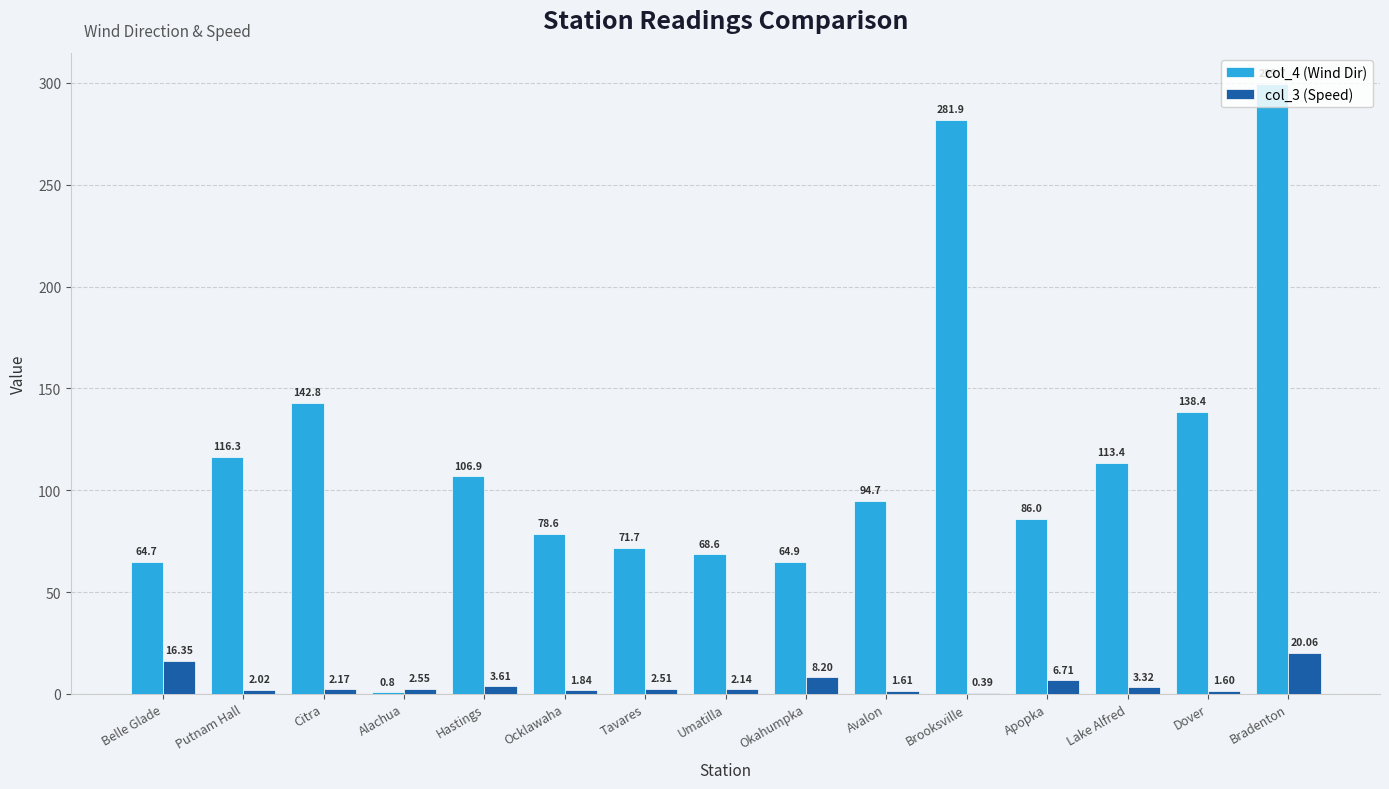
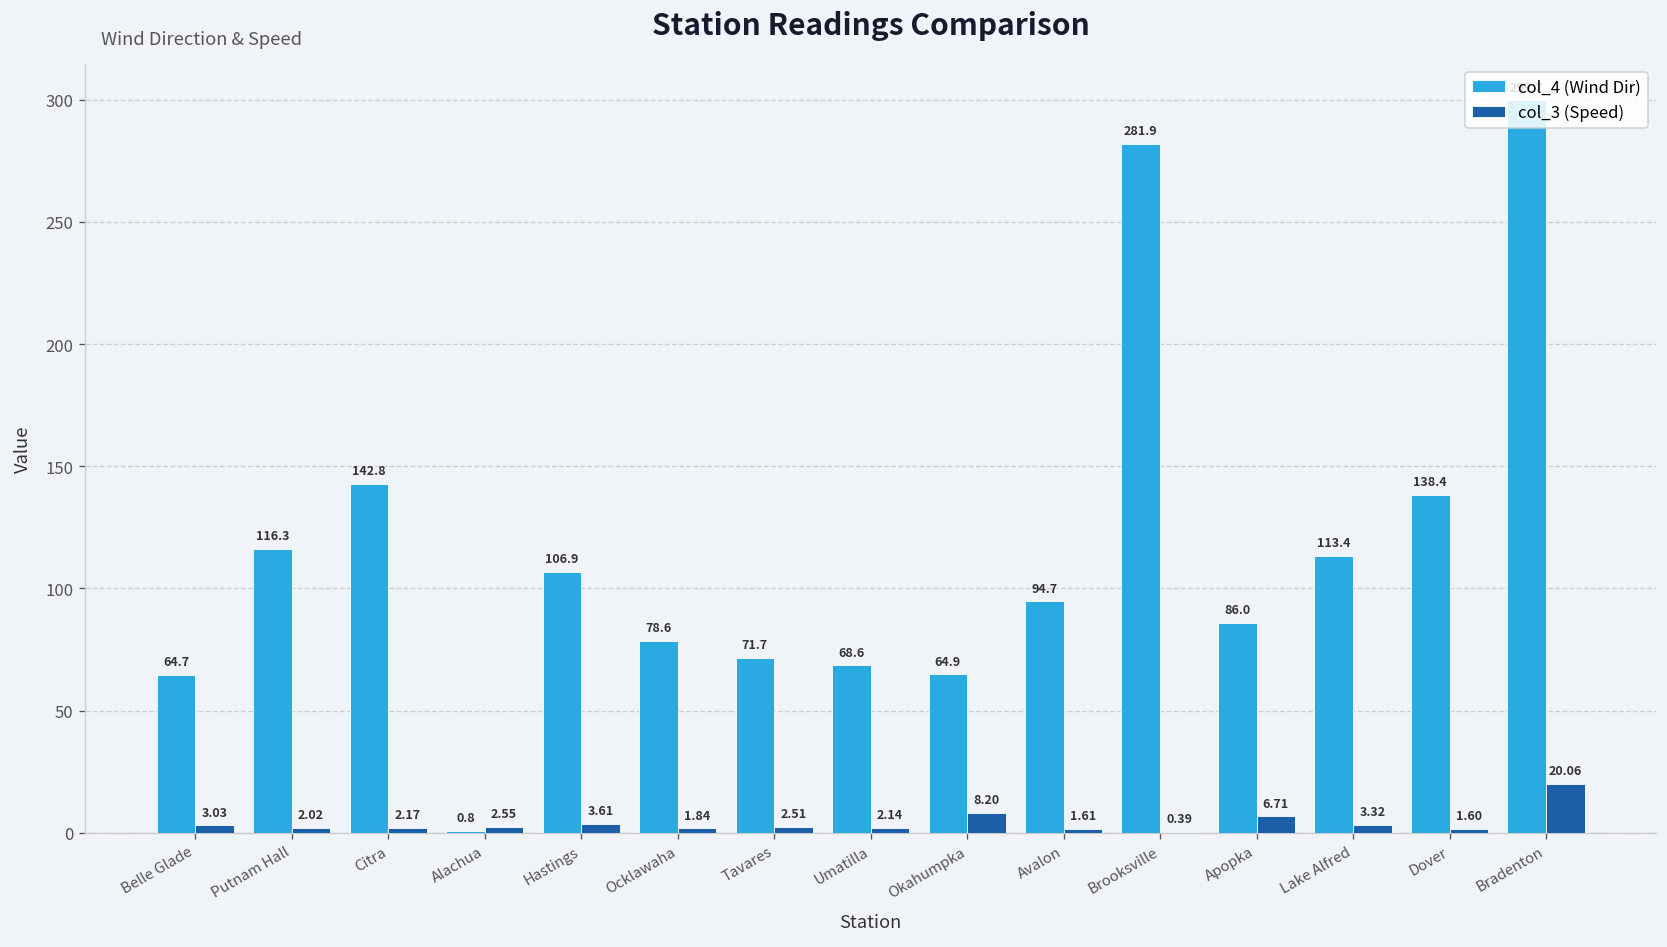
col_3 (Speed), Belle Glade: 16.35 -> 3.03
